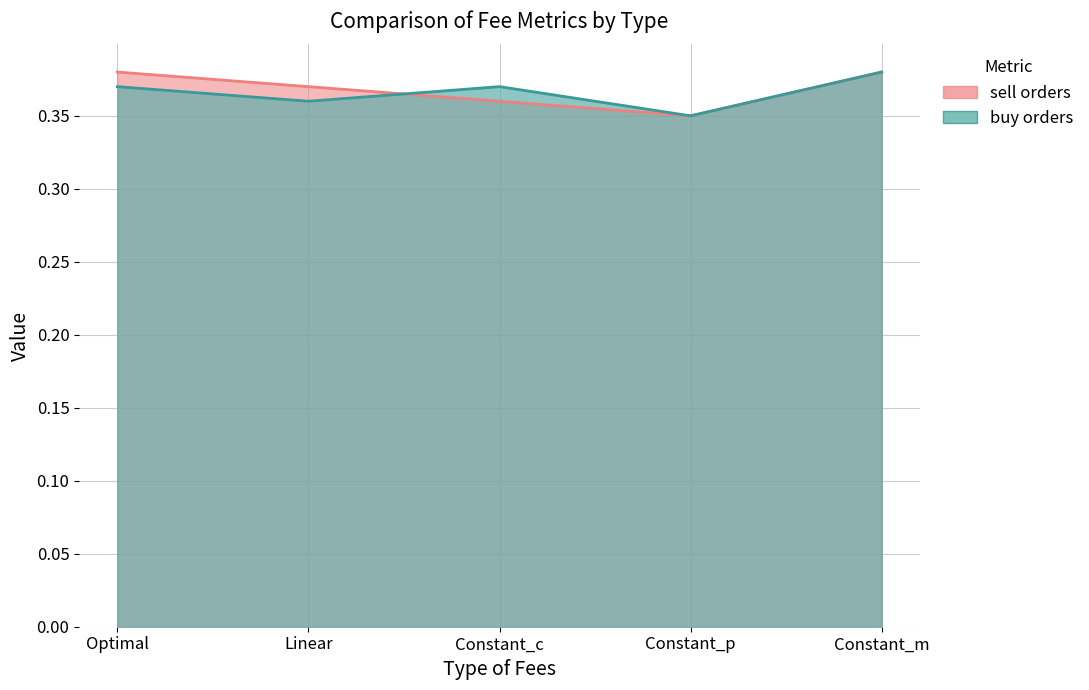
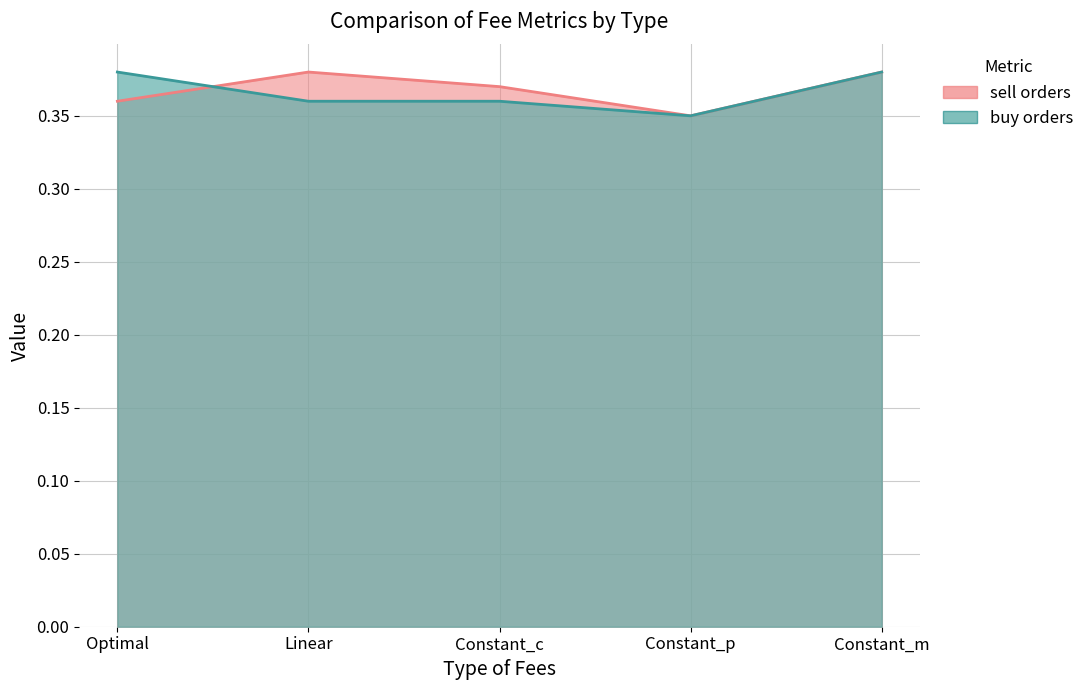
sell orders, Optimal: 0.38 -> 0.36
buy orders, Optimal: 0.37 -> 0.38
sell orders, Linear: 0.37 -> 0.38
sell orders, Constant_c: 0.36 -> 0.37
buy orders, Constant_c: 0.37 -> 0.36
